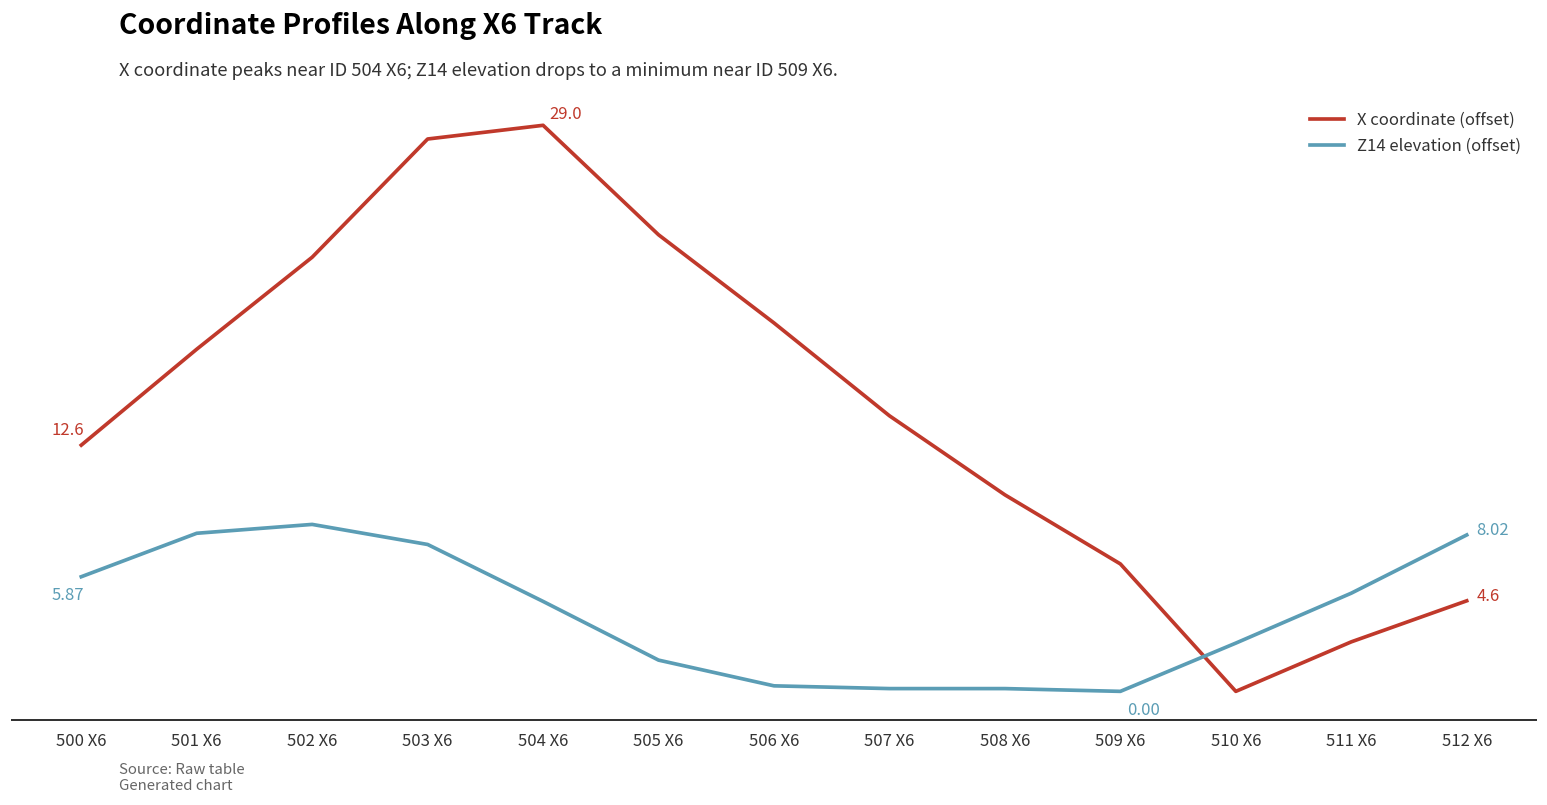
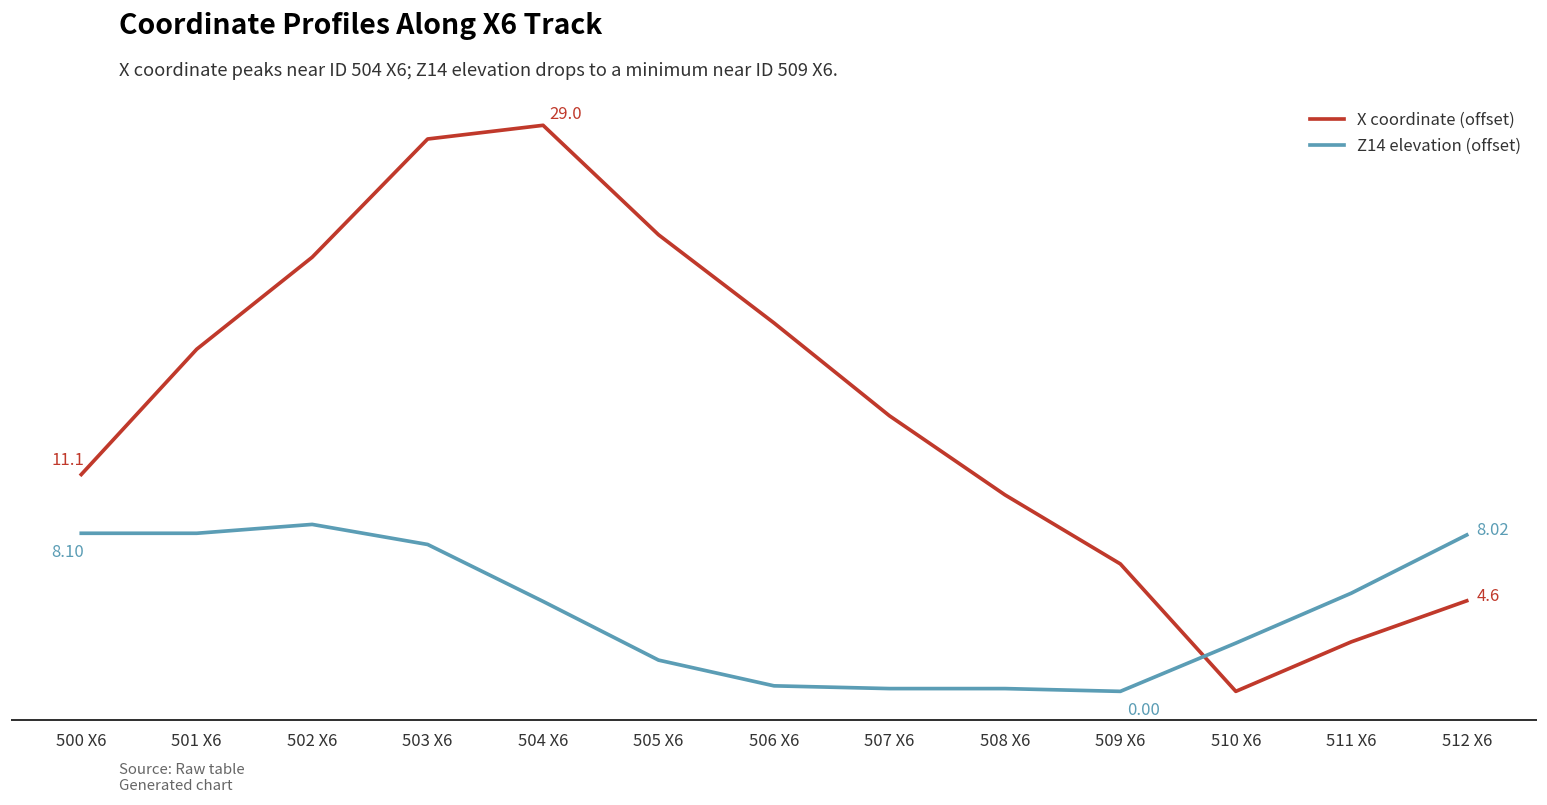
X coordinate (offset), 500 X6: 12.6 -> 11.1
Z14 elevation (offset), 500 X6: 5.87 -> 8.10
